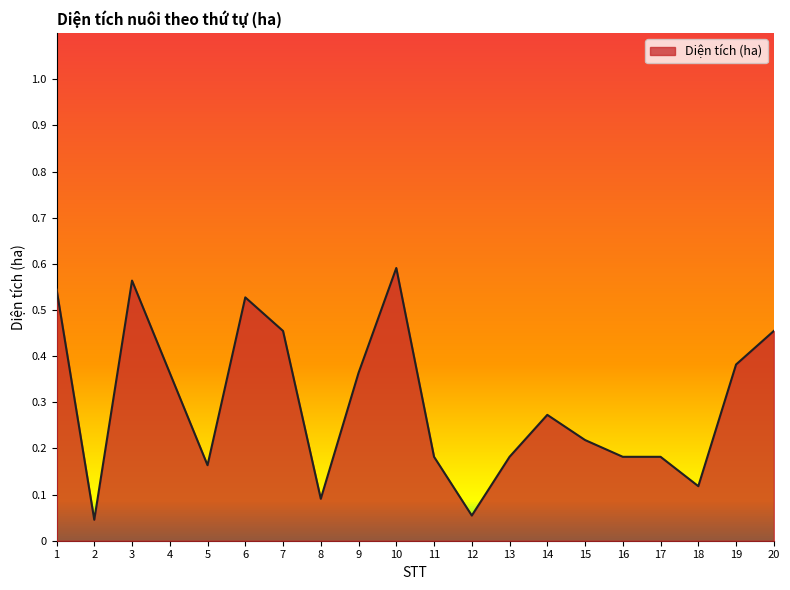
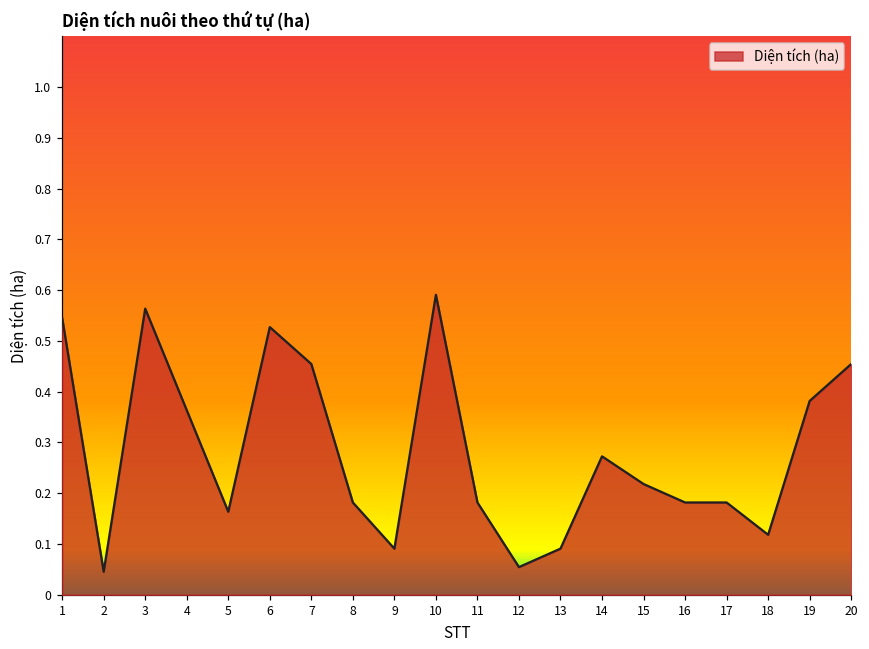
8: 0.09 -> 0.18
9: 0.36 -> 0.09
13: 0.18 -> 0.09
